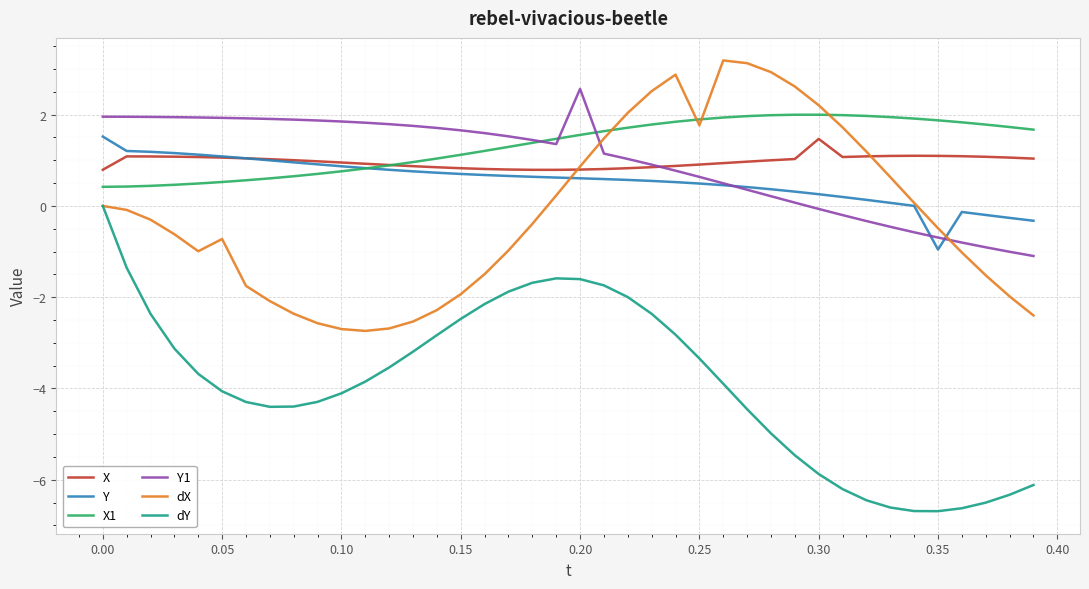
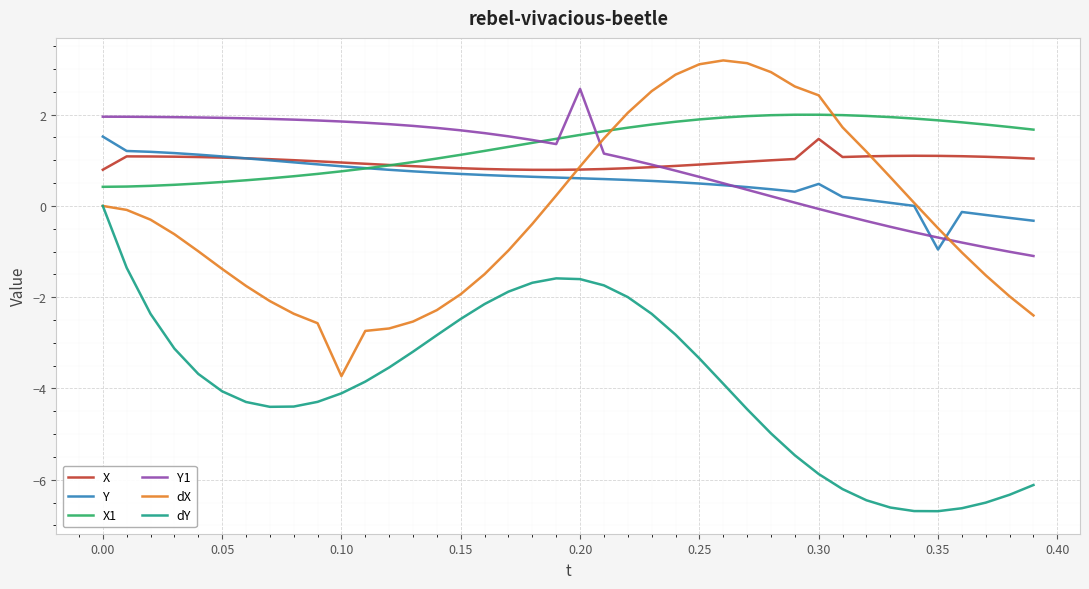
dX, 0.05: -0.7 -> -1.4
dX, 0.10: -2.7 -> -3.7
dX, 0.25: 1.8 -> 3.1
Y, 0.30: 0.3 -> 0.5
dX, 0.30: 2.2 -> 2.4
